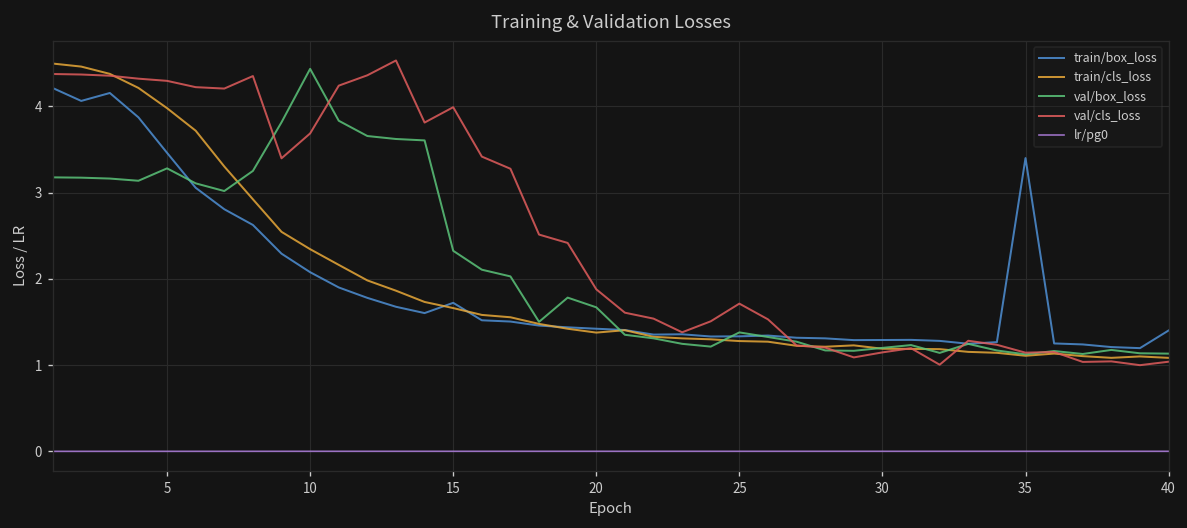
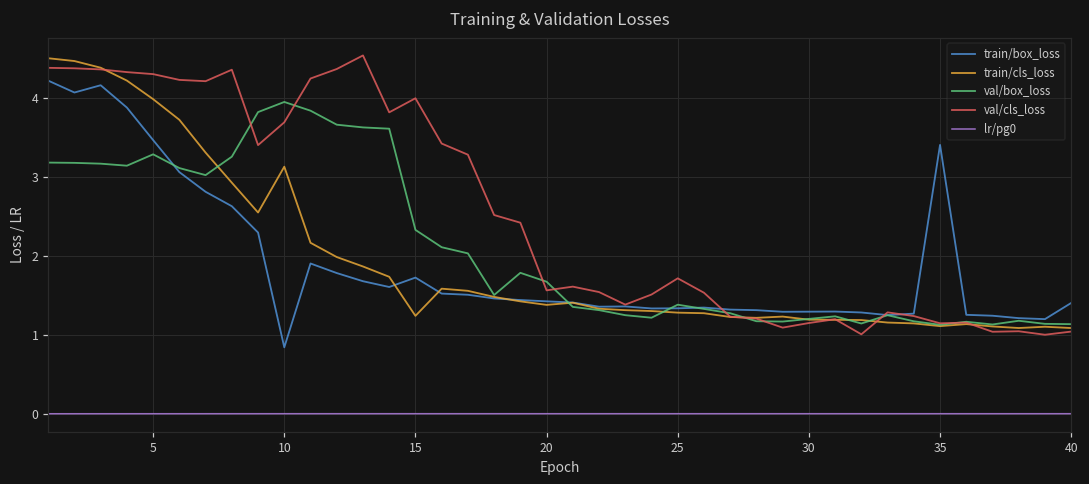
train/box_loss, 10: 2.1 -> 0.8
train/cls_loss, 10: 2.3 -> 3.1
val/box_loss, 10: 4.4 -> 3.9
train/cls_loss, 15: 1.7 -> 1.2
val/cls_loss, 20: 1.9 -> 1.6
